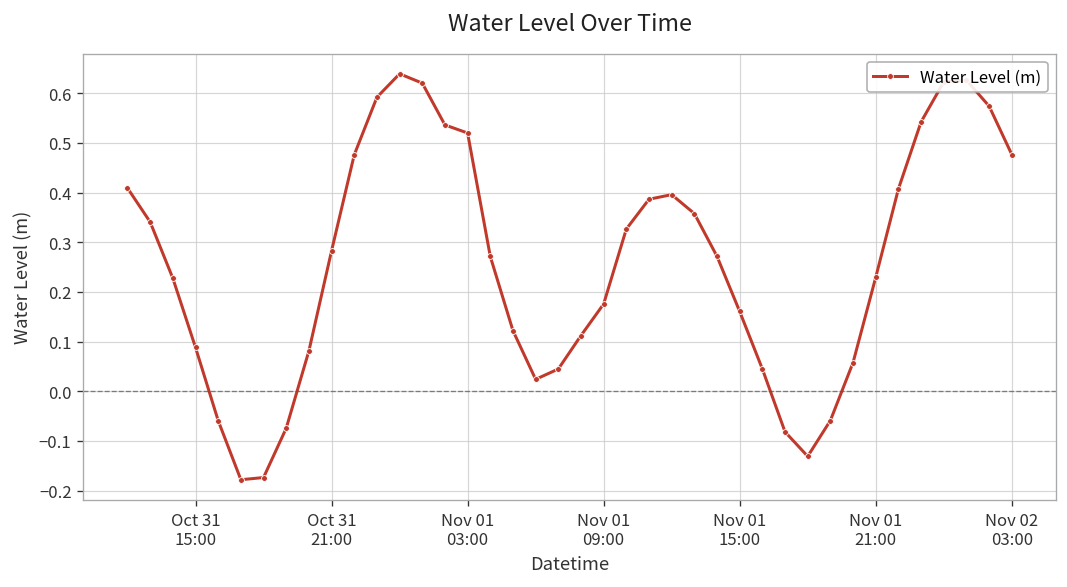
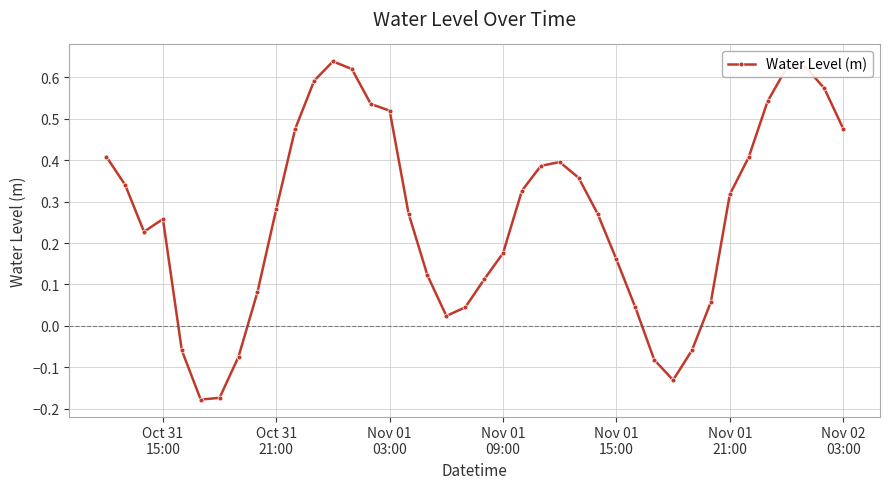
Oct 31 15:00: 0.09 -> 0.26
Nov 01 21:00: 0.23 -> 0.32
